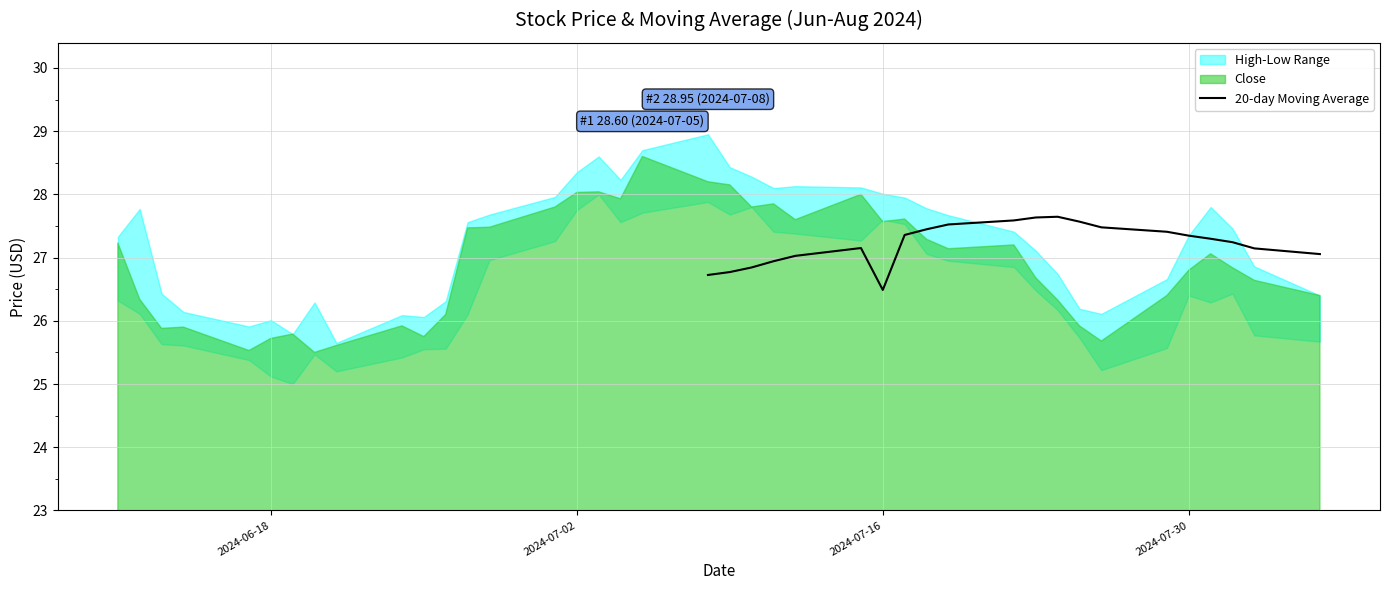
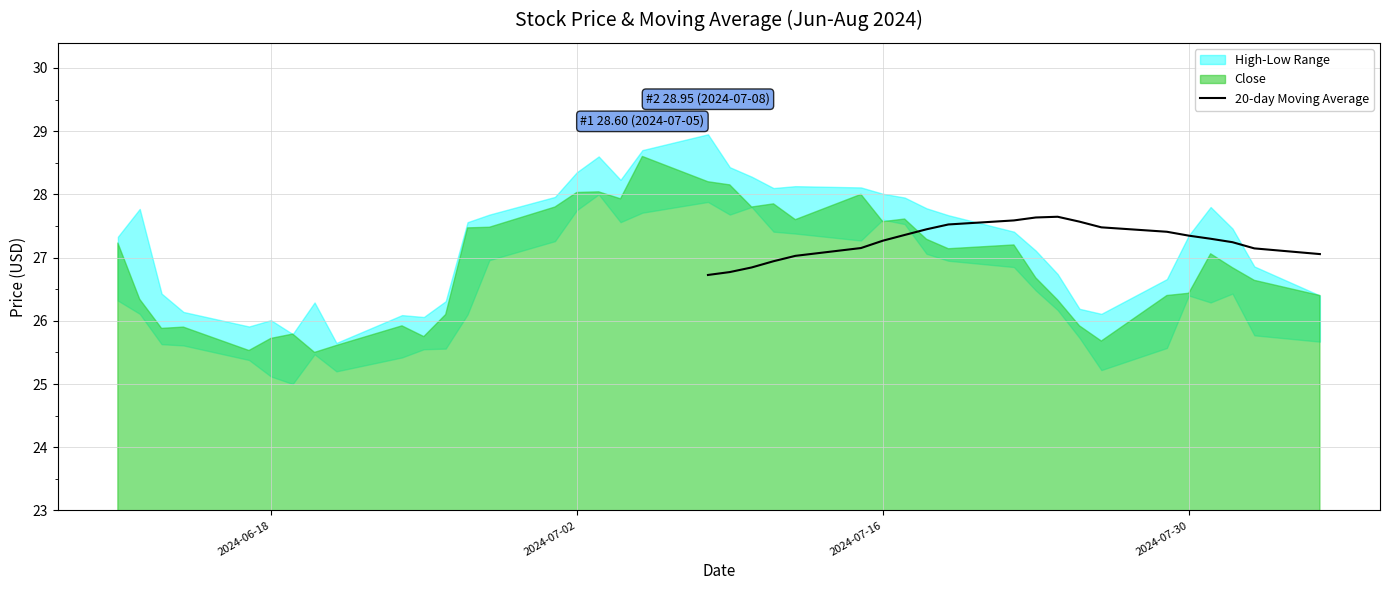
20-day Moving Average, 2024-07-16: 26.5 -> 27.3
Close, 2024-07-30: 26.8 -> 26.4
